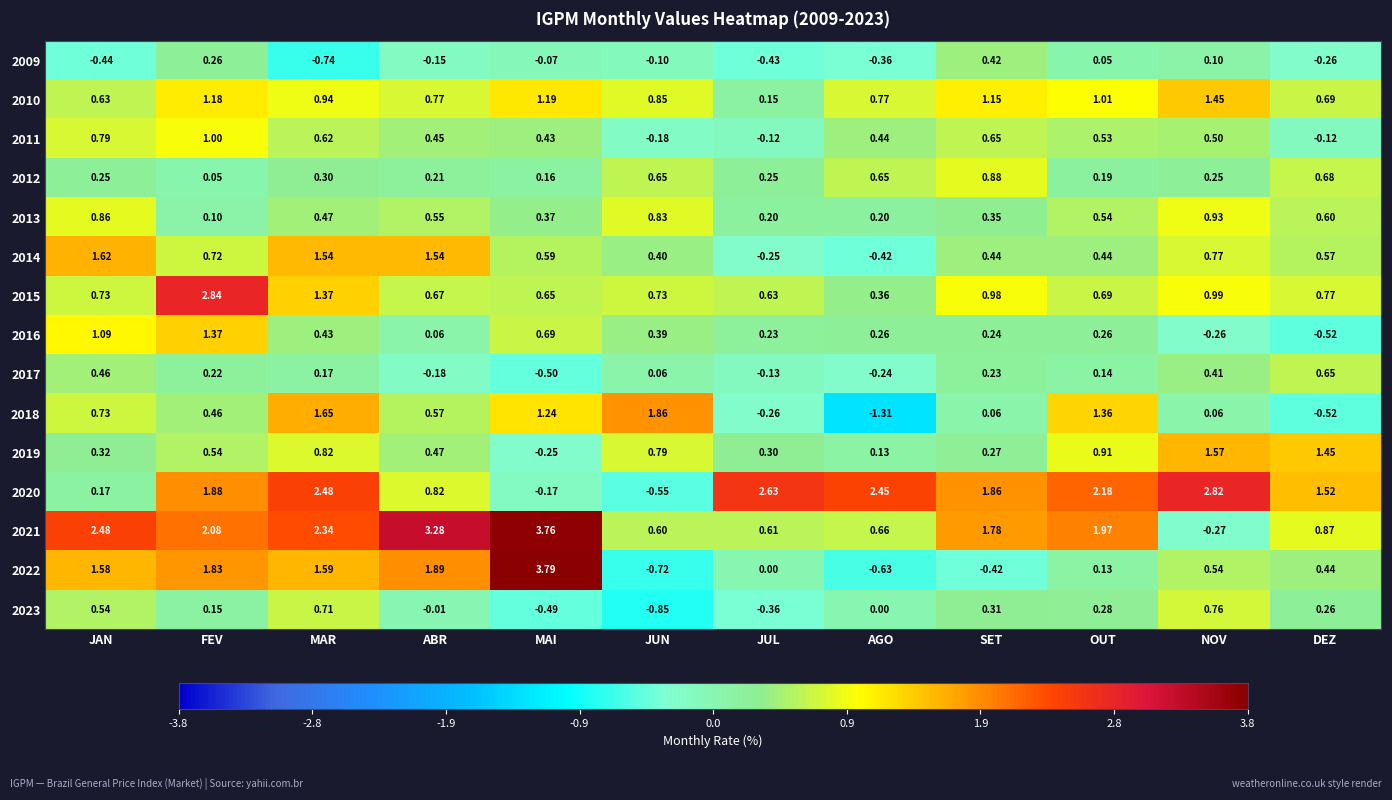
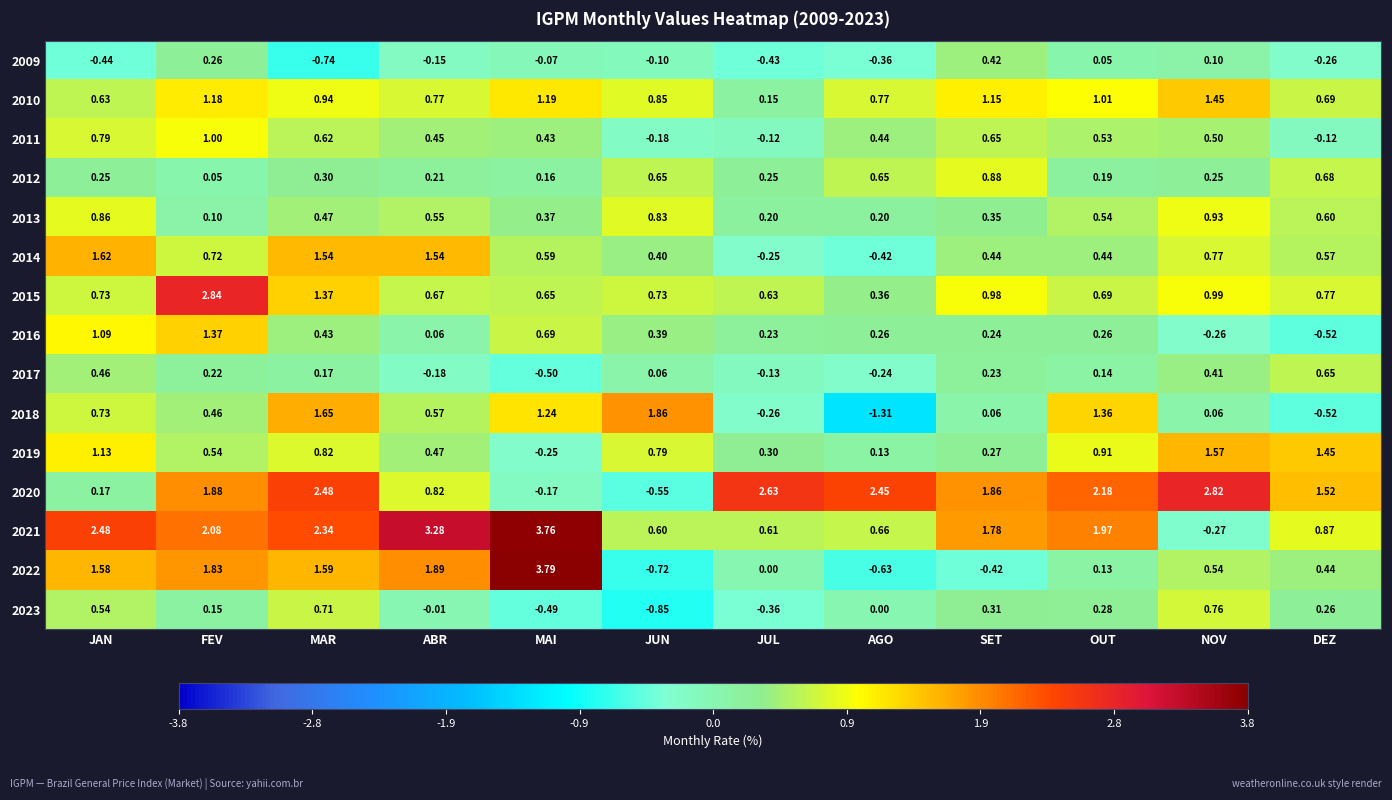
2019, JAN: 0.32 -> 1.13
